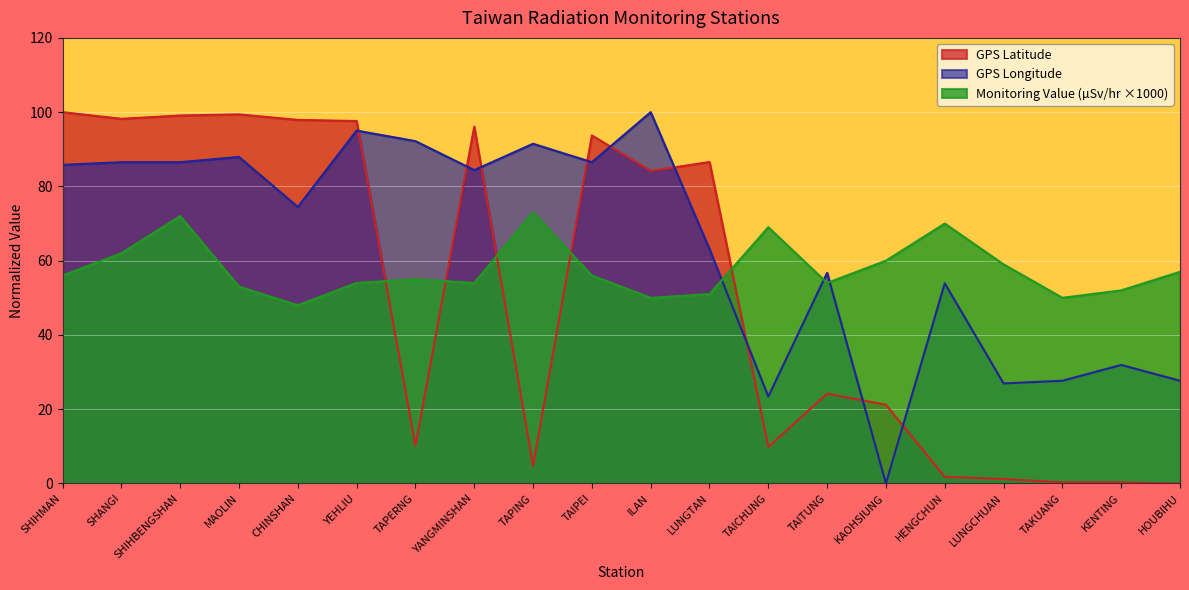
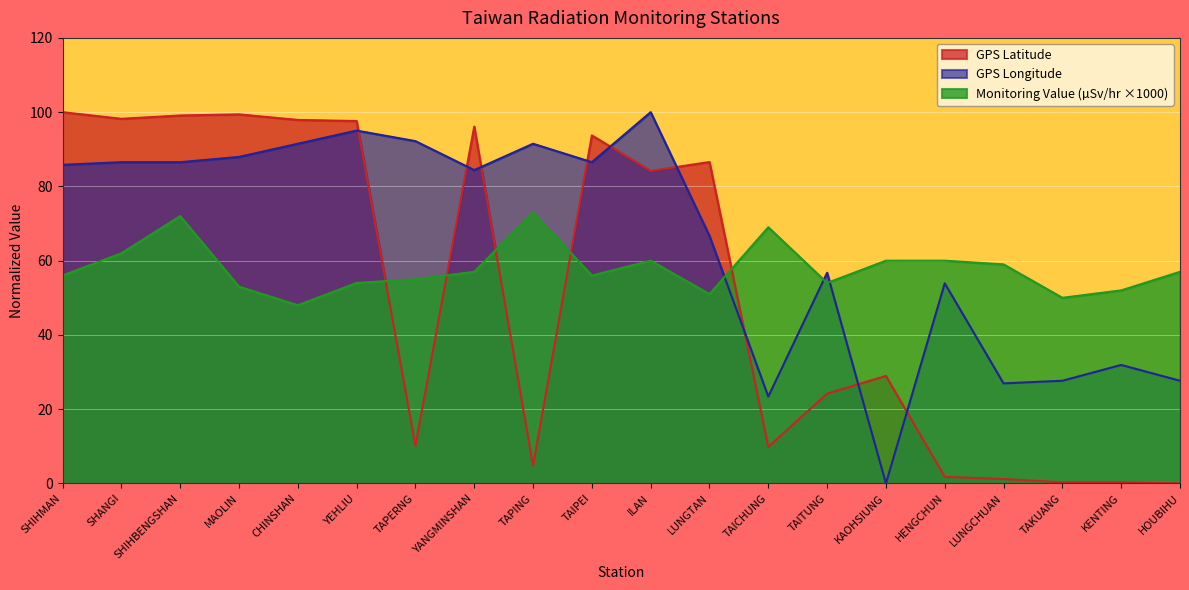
GPS Longitude, CHINSHAN: 74 -> 91
Monitoring Value (µSv/hr ×1000), YANGMINSHAN: 54 -> 57
Monitoring Value (µSv/hr ×1000), ILAN: 50 -> 60
GPS Longitude, LUNGTAN: 63 -> 67
GPS Latitude, KAOHSIUNG: 21 -> 29
Monitoring Value (µSv/hr ×1000), HENGCHUN: 70 -> 60
